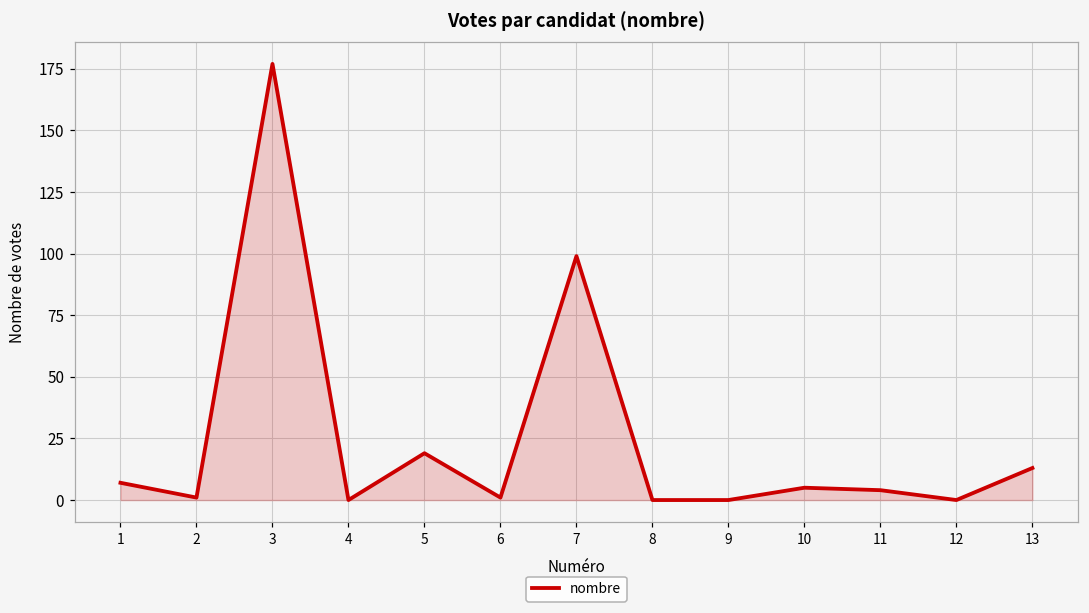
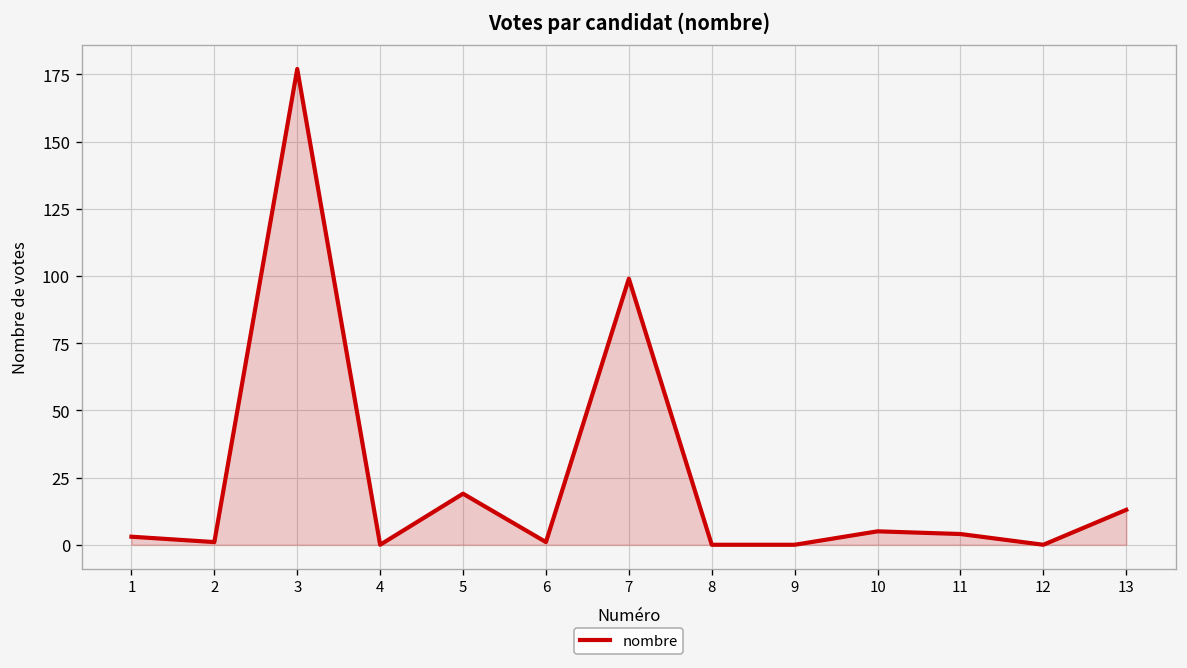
1: 7 -> 3
